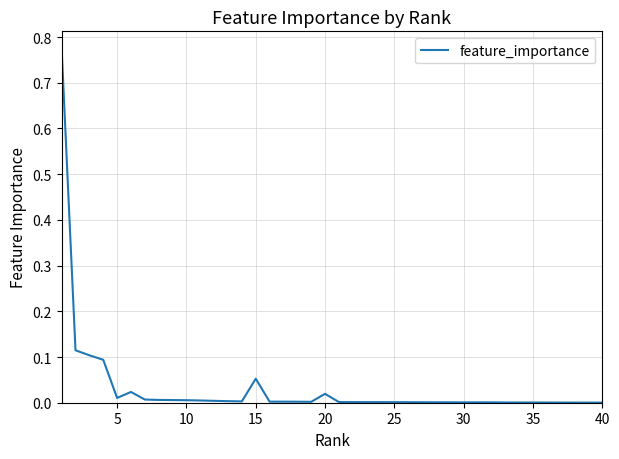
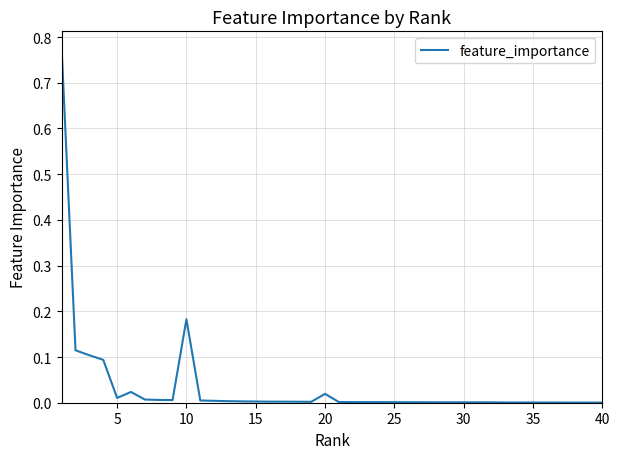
10: 0.01 -> 0.18
15: 0.05 -> 0.00
